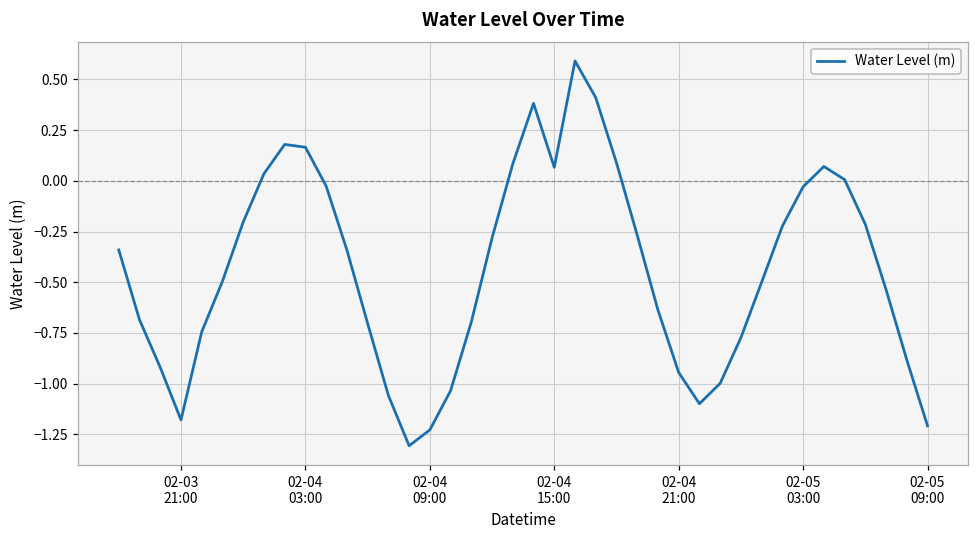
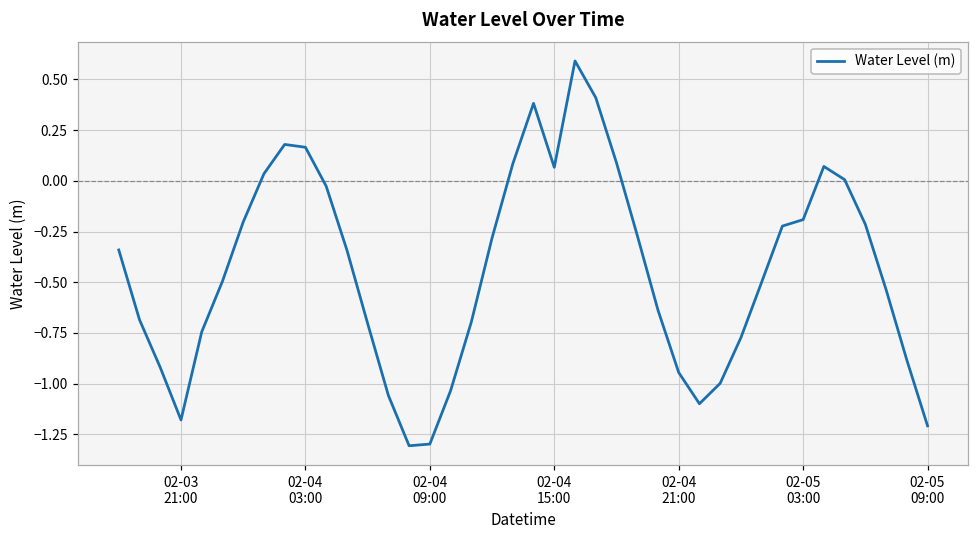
02-04 09:00: -1.23 -> -1.30
02-05 03:00: -0.03 -> -0.19
